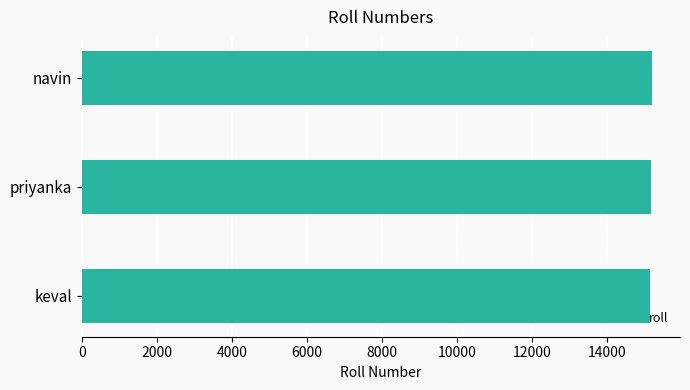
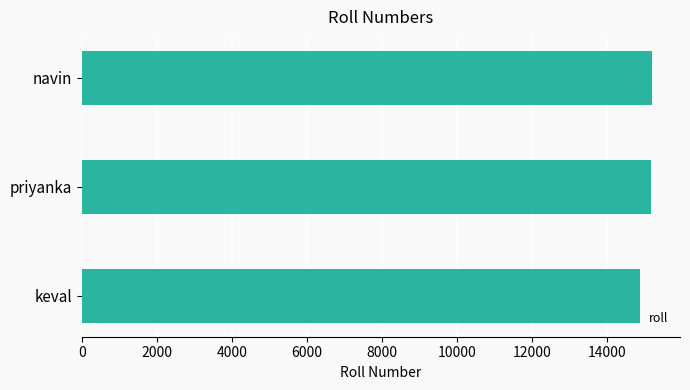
keval: 15200 -> 14900
